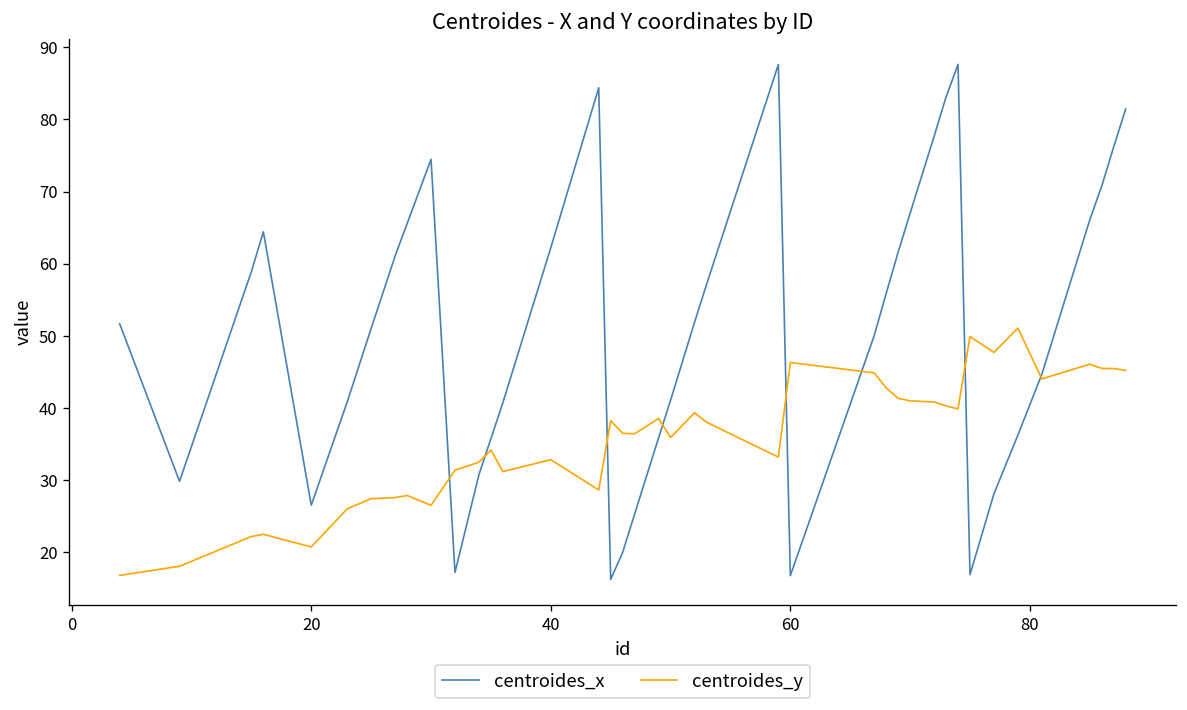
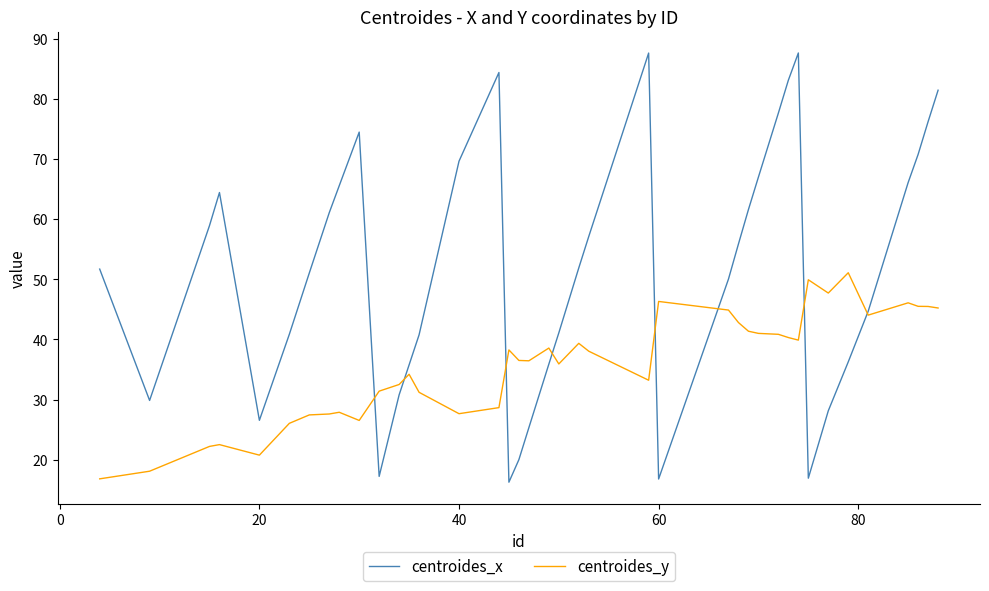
centroides_x, 40: 62 -> 70
centroides_y, 40: 33 -> 28
